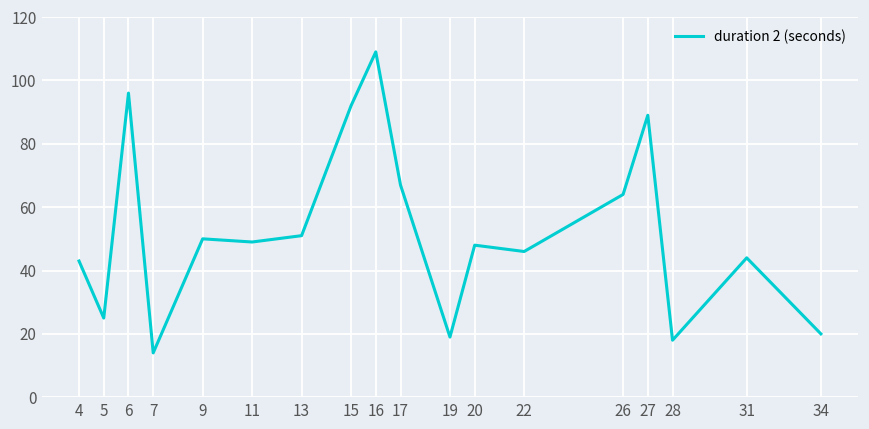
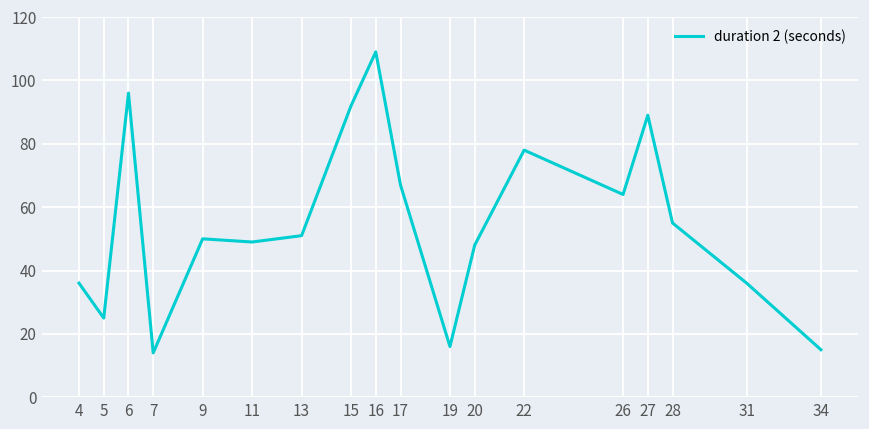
4: 43 -> 36
19: 19 -> 16
22: 46 -> 78
28: 18 -> 55
31: 44 -> 36
34: 20 -> 15
